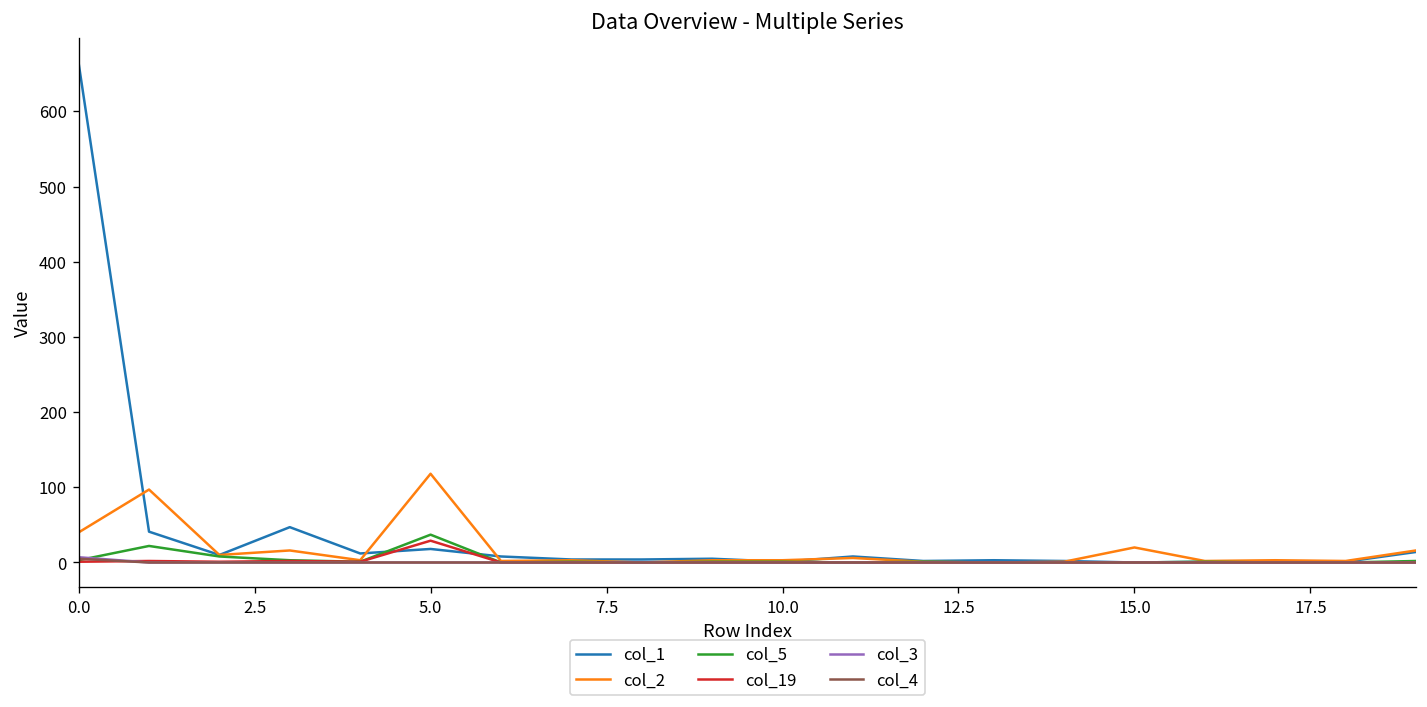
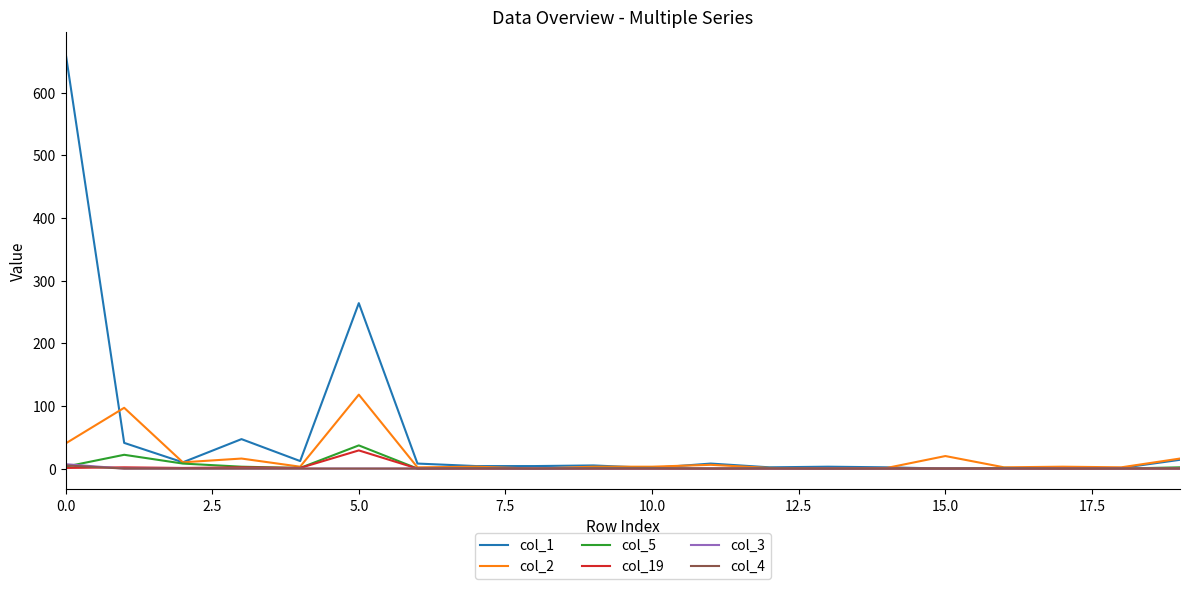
col_1, 5.0: 20 -> 260
